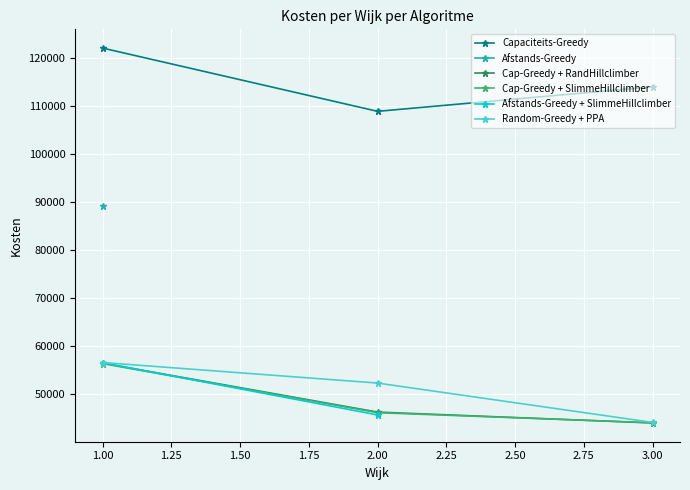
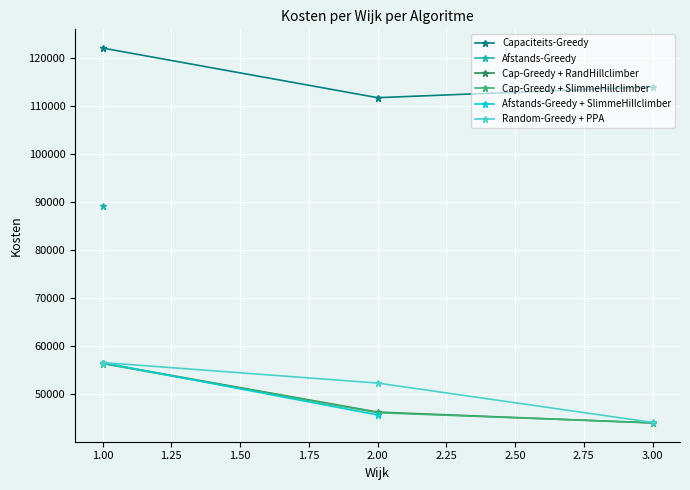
Capaciteits-Greedy, 2.00: 109000 -> 112000
